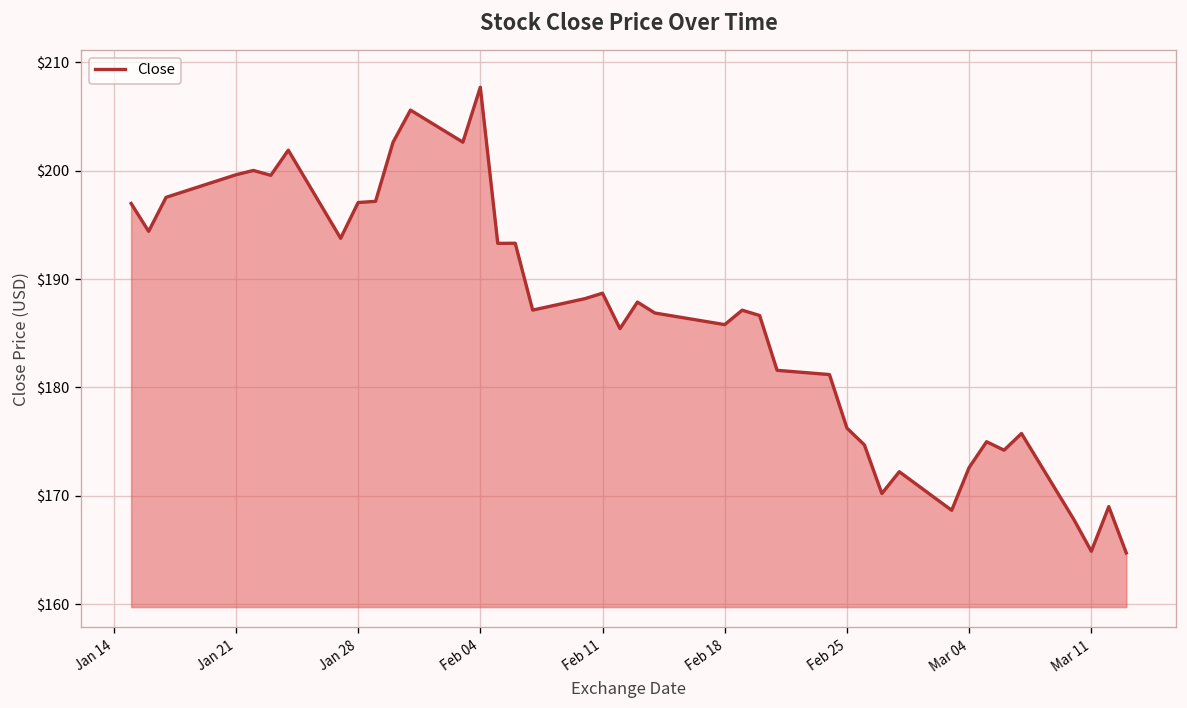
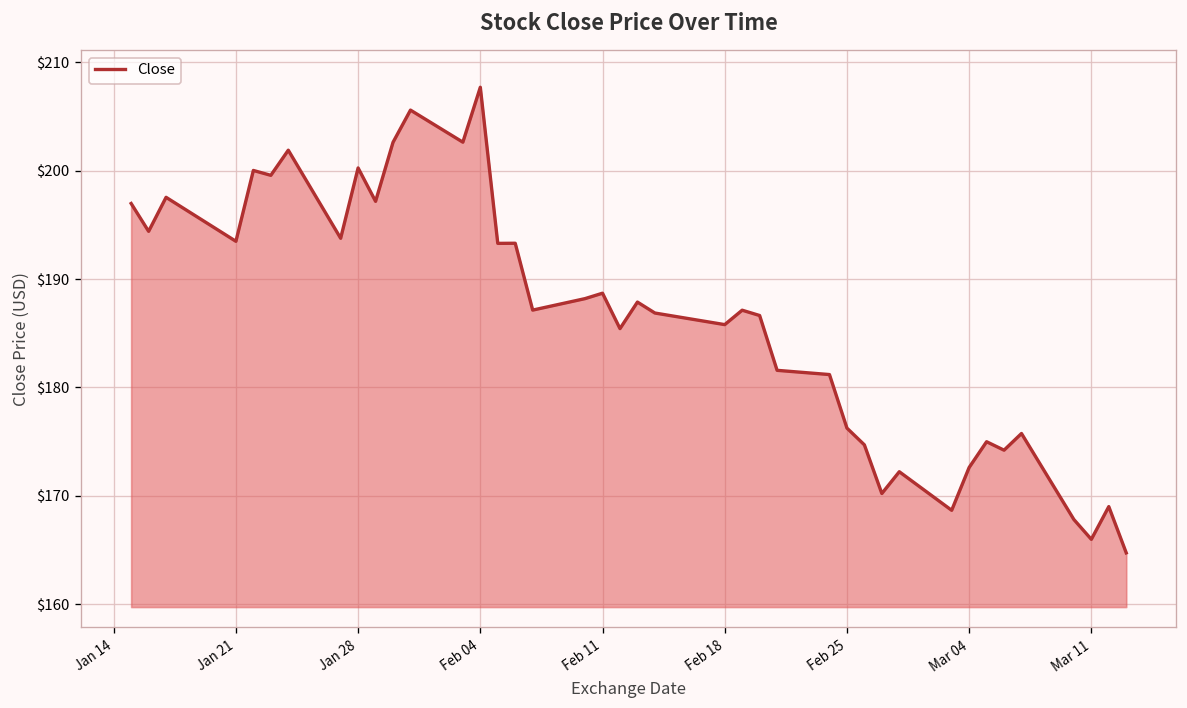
Jan 21: $200 -> $193
Jan 28: $197 -> $200
Mar 11: $165 -> $166
